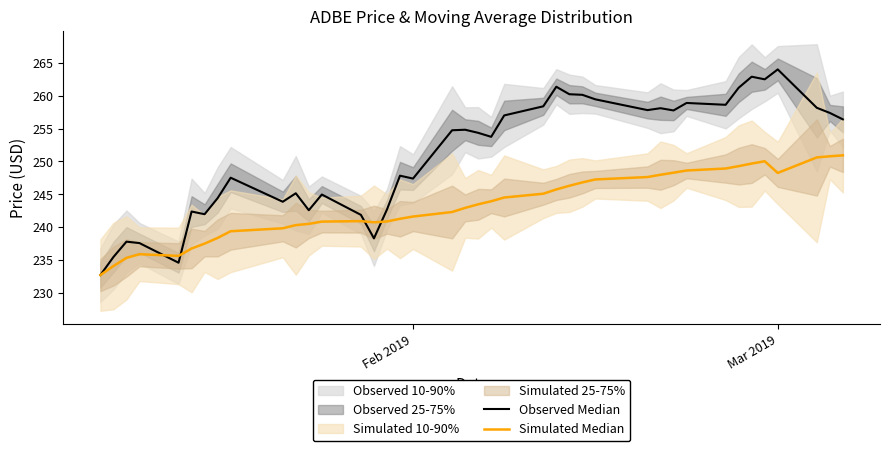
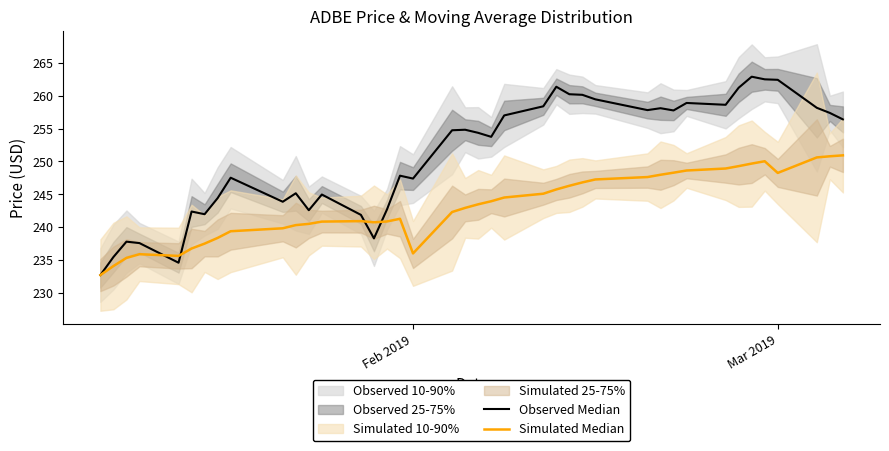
Simulated Median, Feb 2019: 242 -> 236
Observed Median, Mar 2019: 264 -> 262
